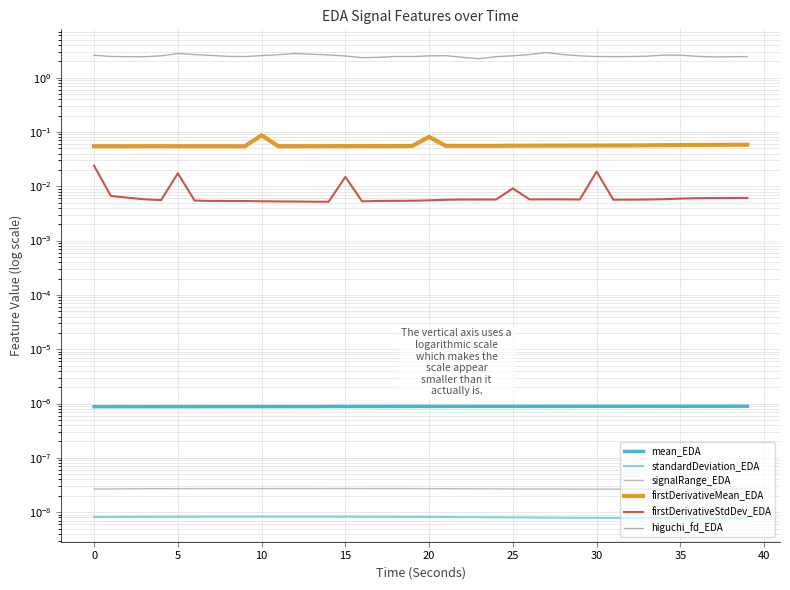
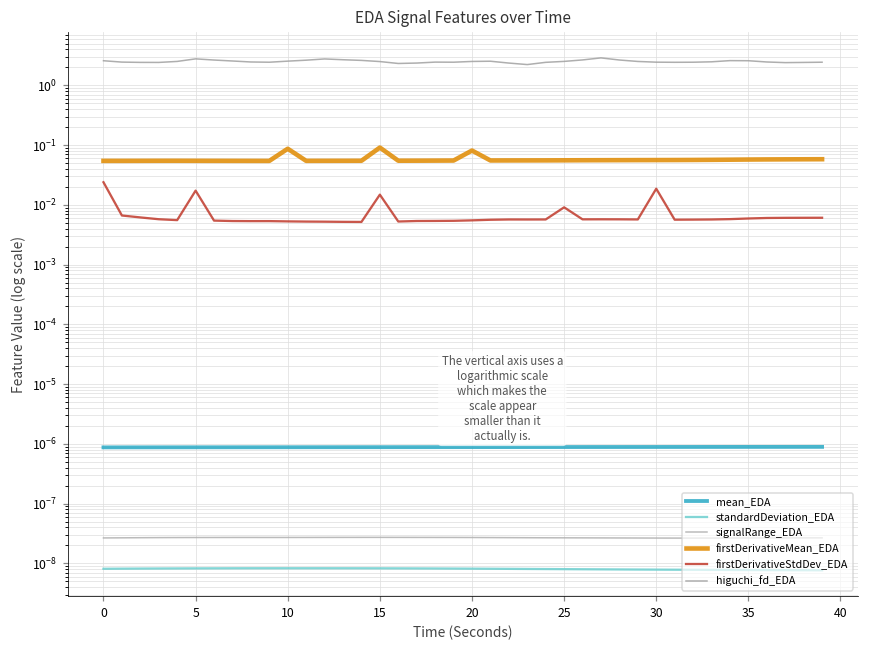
firstDerivativeMean_EDA, 15: 0.05 -> 0.09
